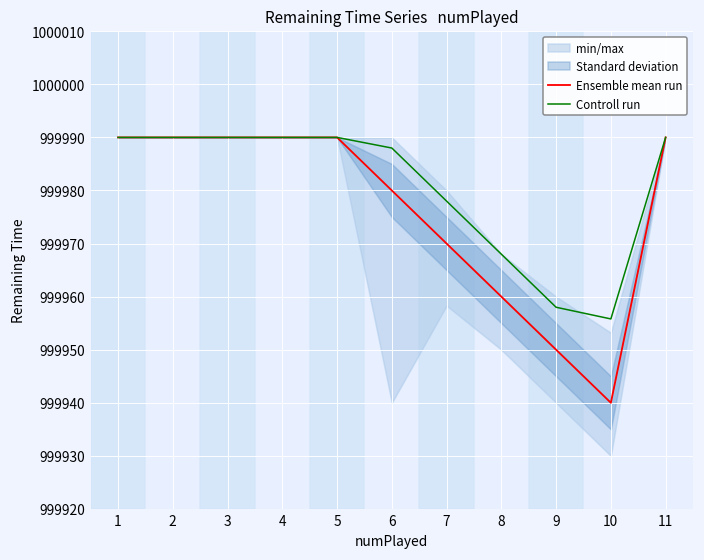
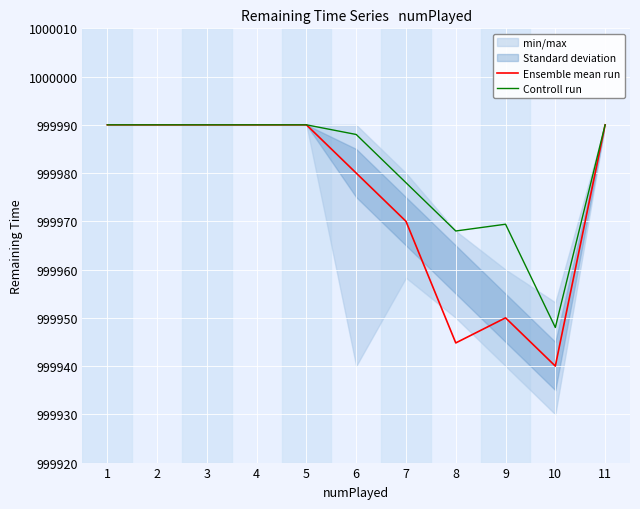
Ensemble mean run, 8: 999960 -> 999945
Controll run, 9: 999958 -> 999969
Controll run, 10: 999956 -> 999948
